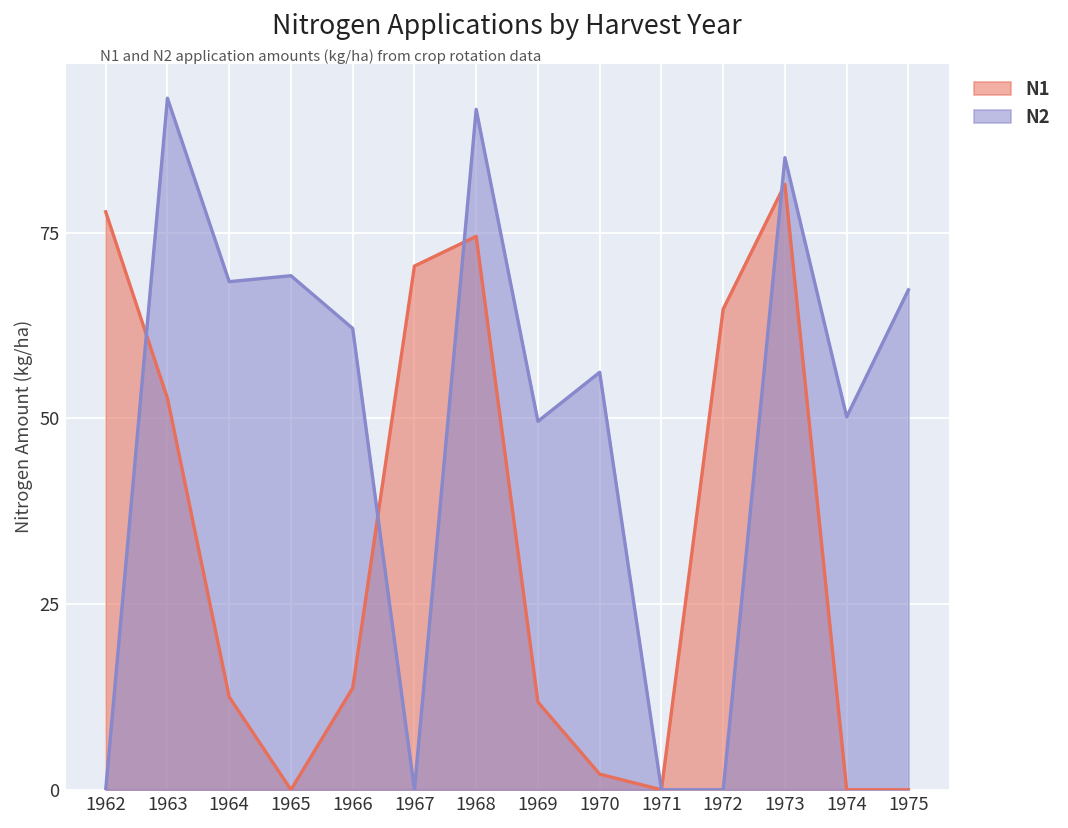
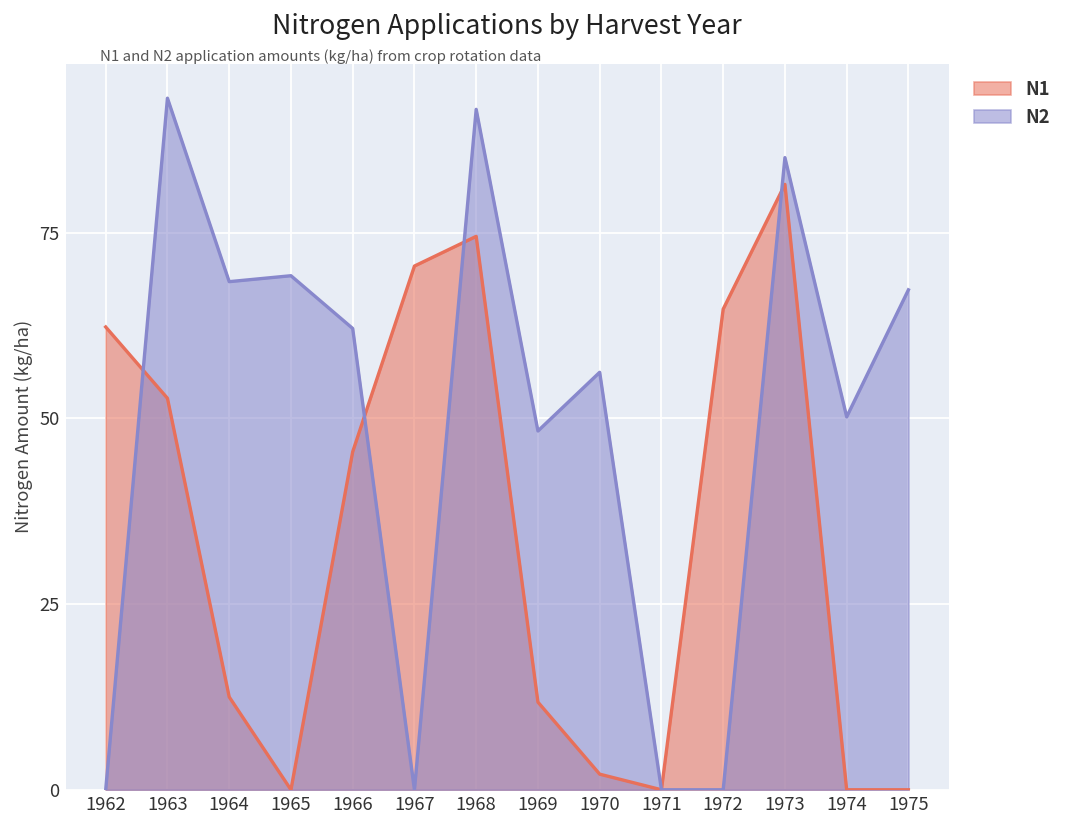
N1, 1962: 78 -> 62
N1, 1966: 14 -> 46
N2, 1969: 50 -> 48
